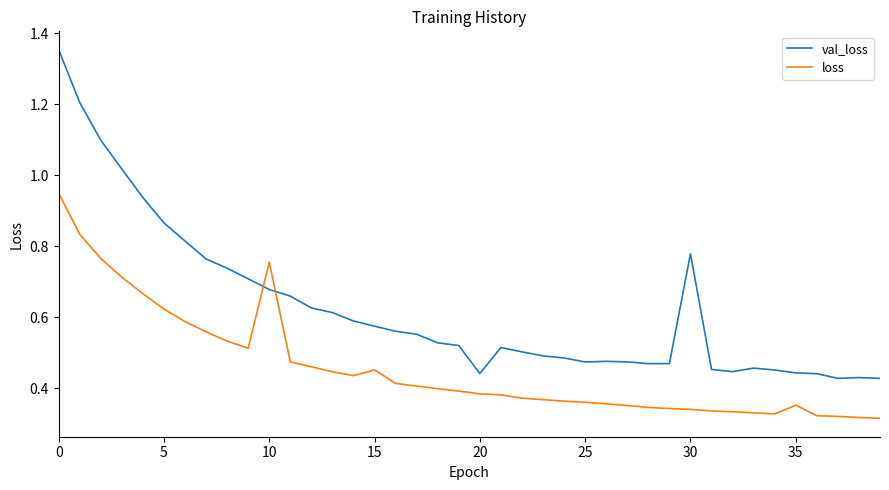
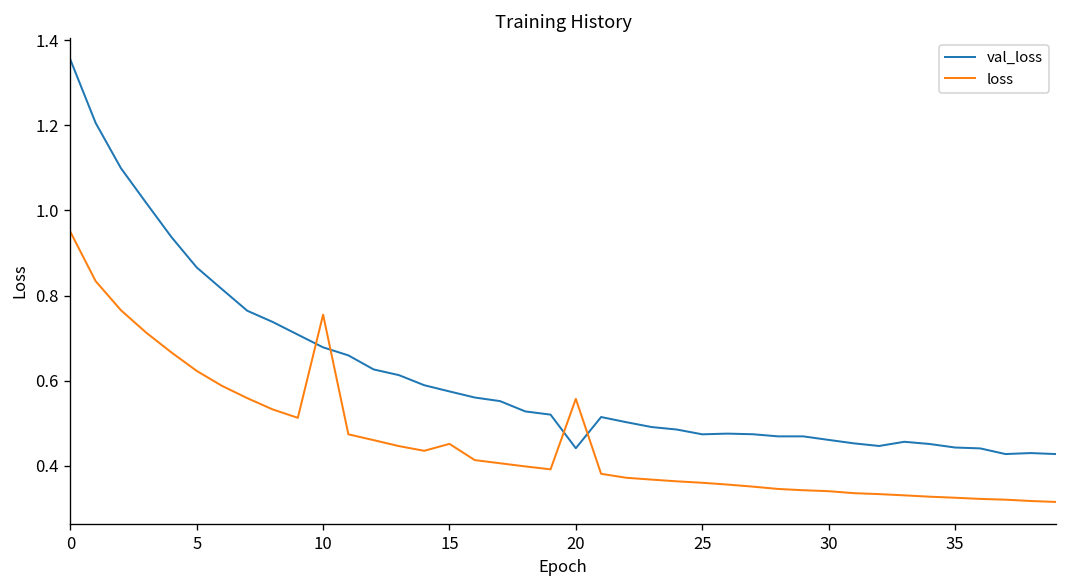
loss, 20: 0.38 -> 0.56
val_loss, 30: 0.78 -> 0.46
loss, 35: 0.35 -> 0.33
